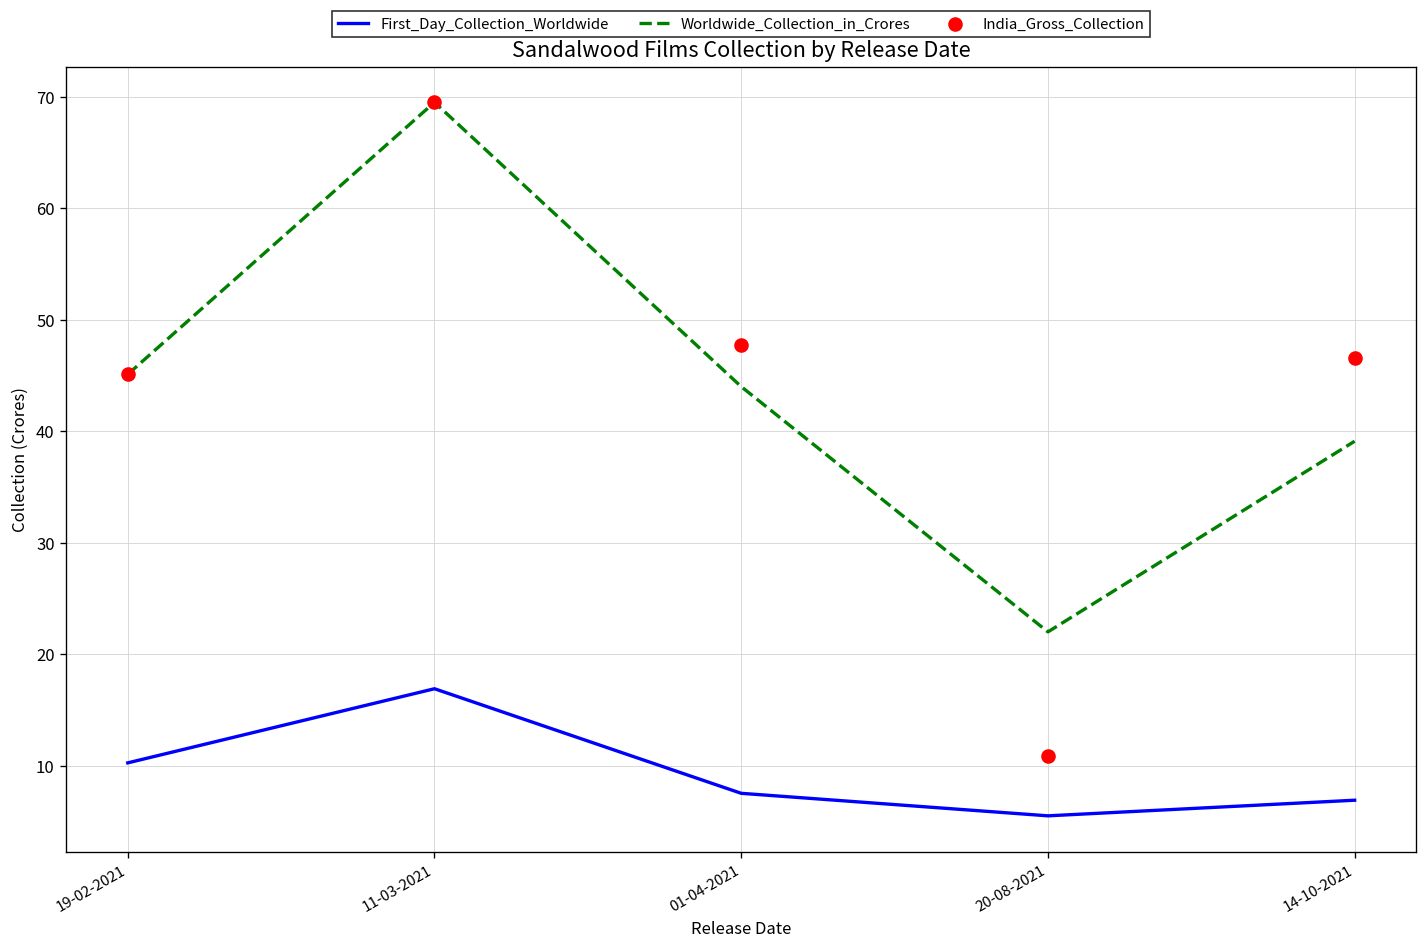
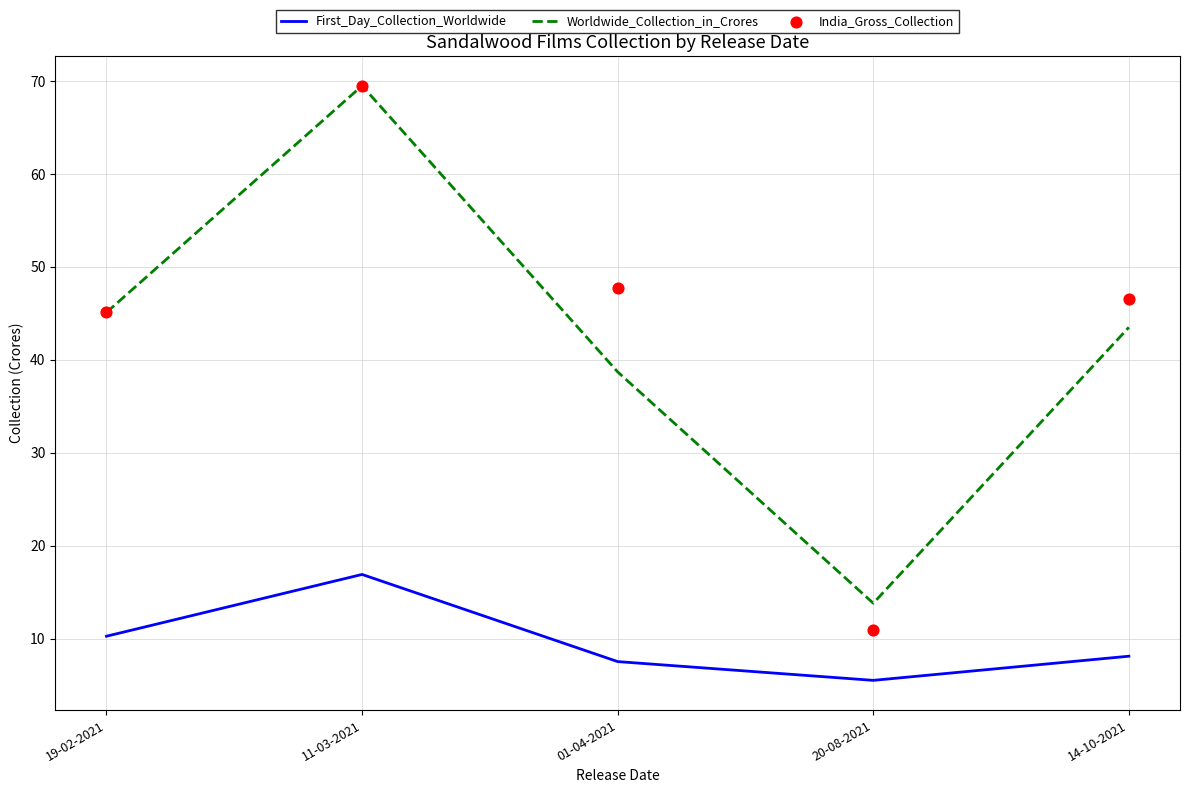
Worldwide_Collection_in_Crores, 01-04-2021: 44 -> 39
Worldwide_Collection_in_Crores, 20-08-2021: 22 -> 14
First_Day_Collection_Worldwide, 14-10-2021: 7 -> 8
Worldwide_Collection_in_Crores, 14-10-2021: 39 -> 44
